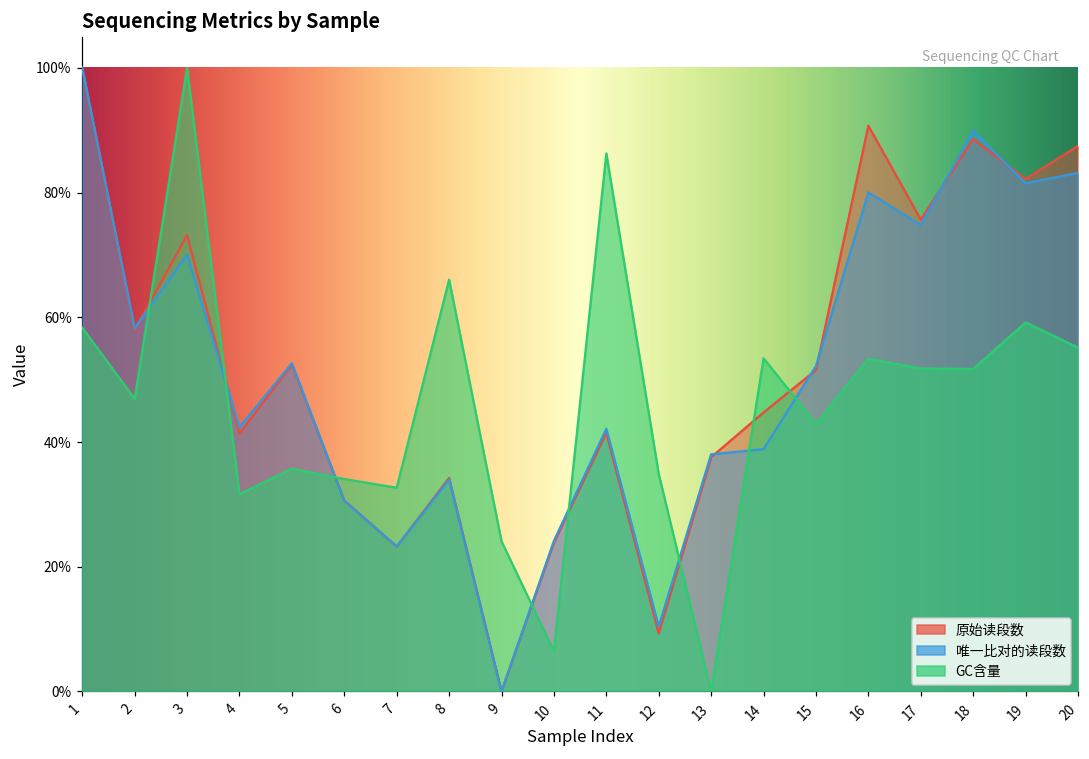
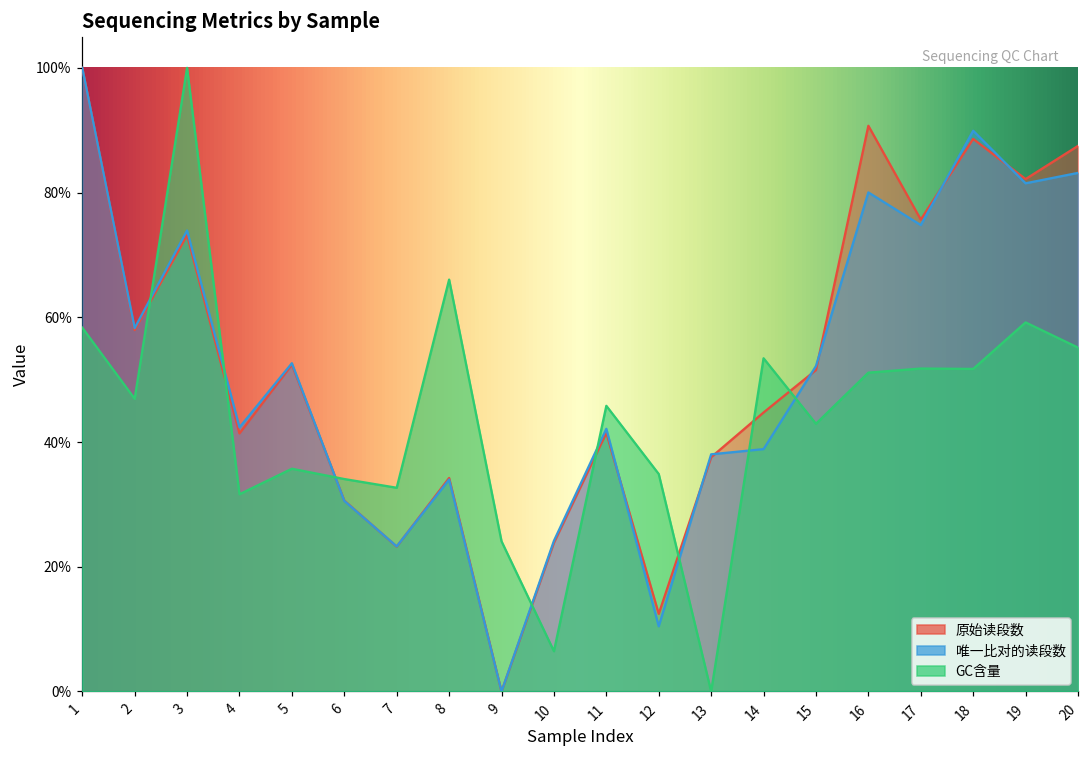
唯一比对的读段数, 3: 70% -> 74%
GC含量, 11: 86% -> 46%
原始读段数, 12: 9% -> 12%
GC含量, 16: 53% -> 51%
